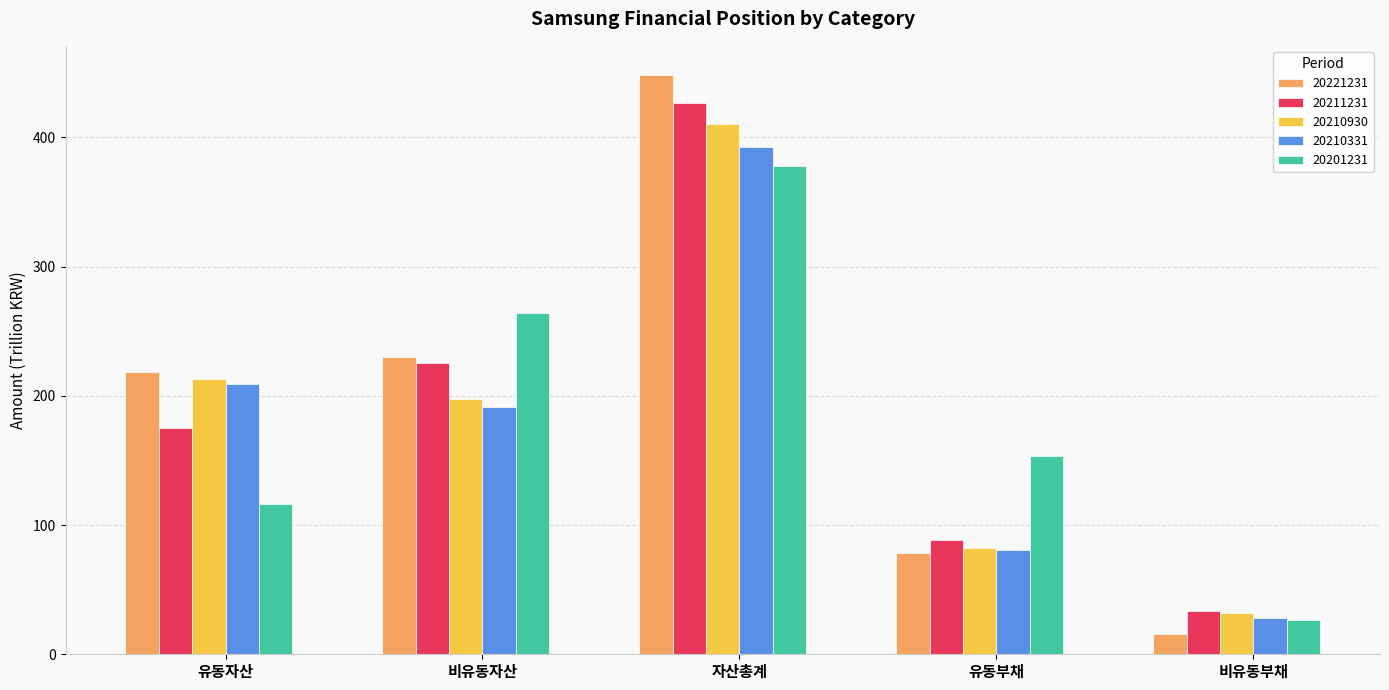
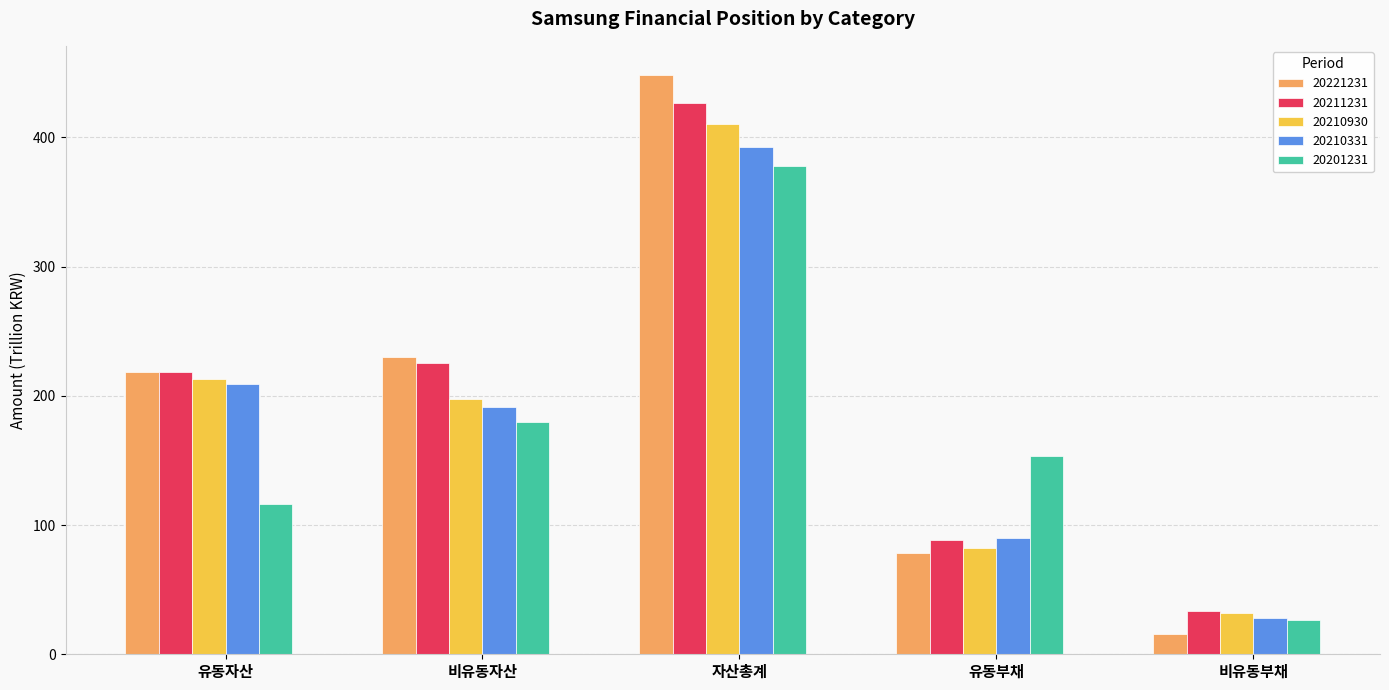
20211231, 유동자산: 175 -> 218
20201231, 비유동자산: 264 -> 180
20210331, 유동부채: 81 -> 90
